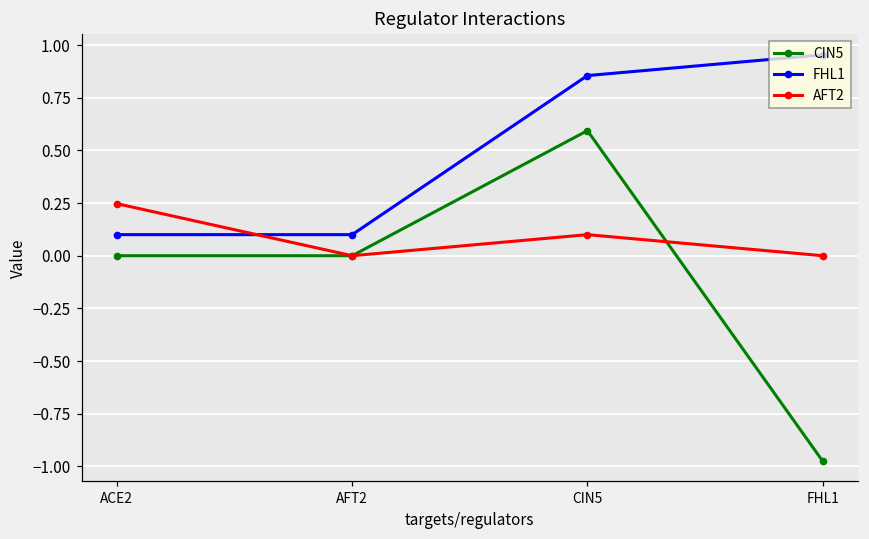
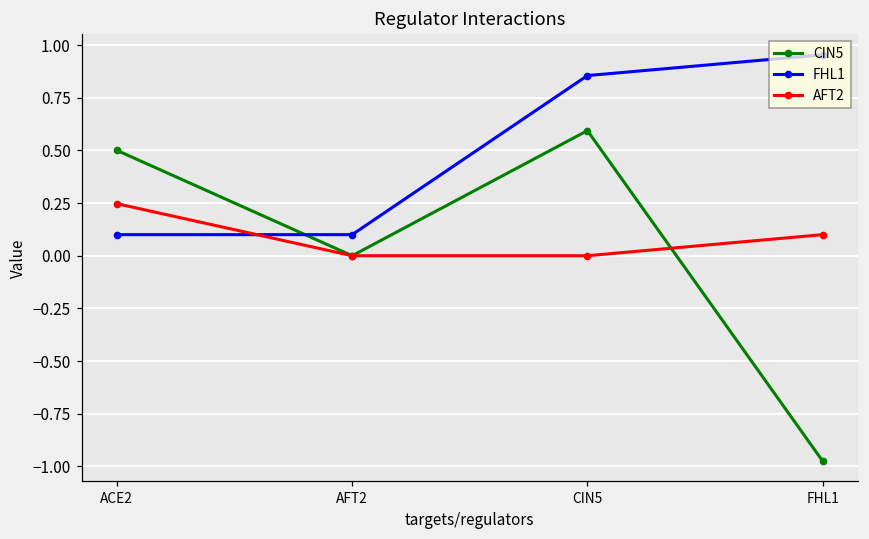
CIN5, ACE2: 0.0 -> 0.5
AFT2, CIN5: 0.1 -> 0.0
AFT2, FHL1: 0.0 -> 0.1
